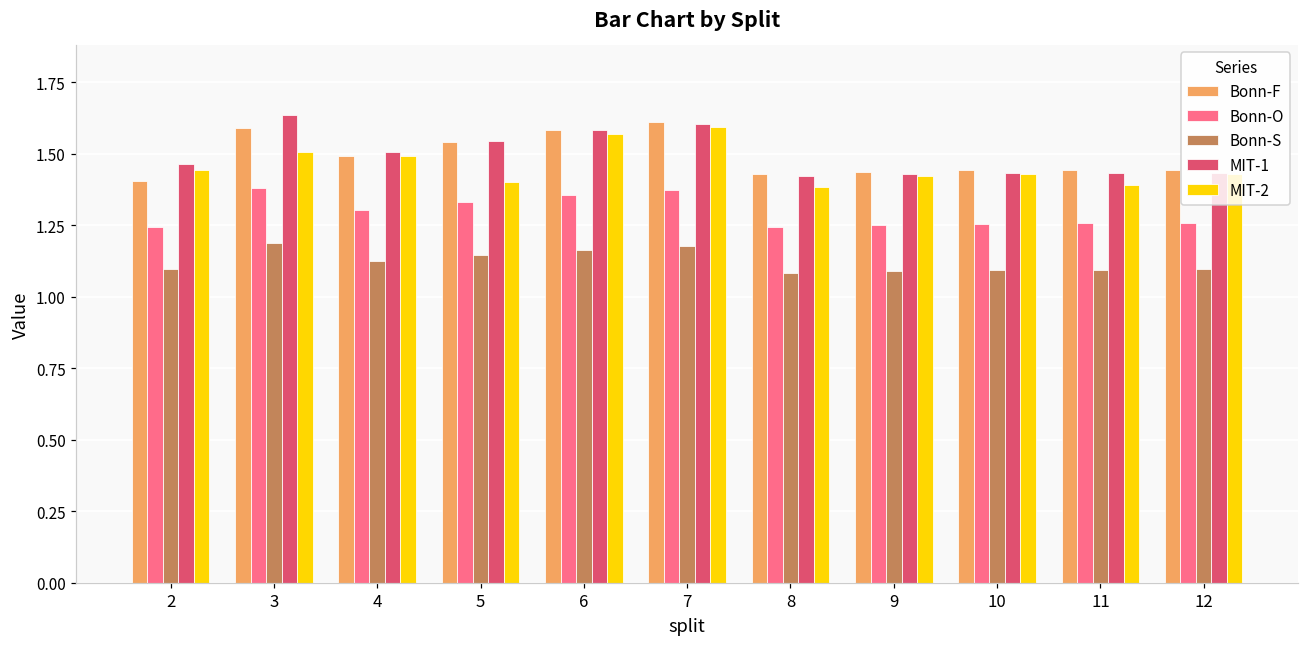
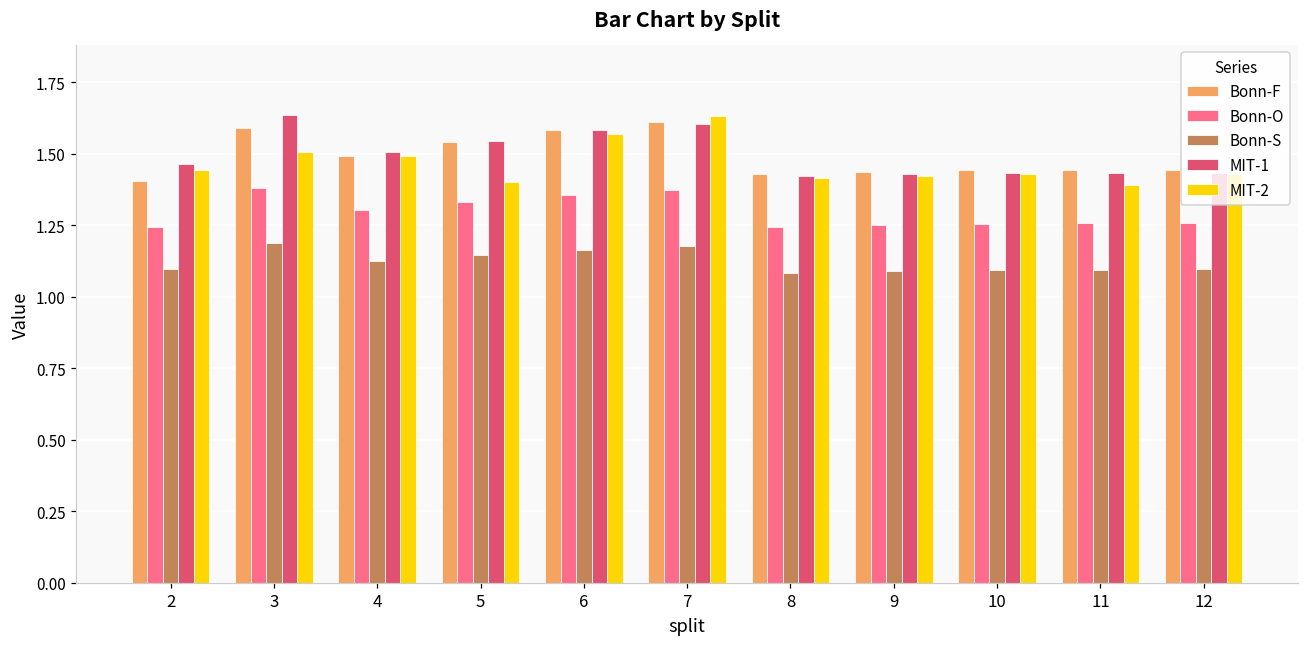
MIT-2, 7: 1.59 -> 1.63
MIT-2, 8: 1.38 -> 1.42
